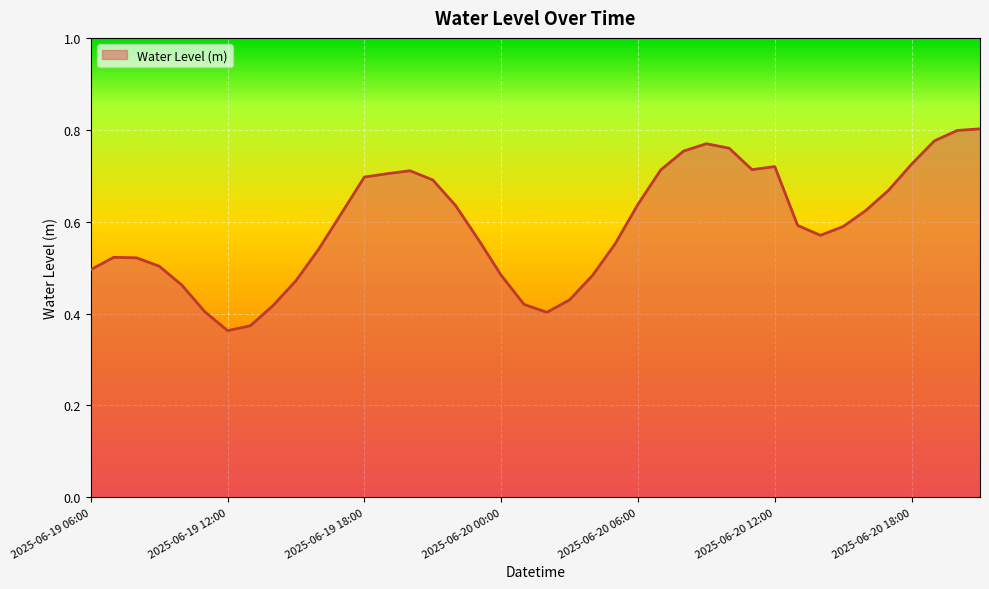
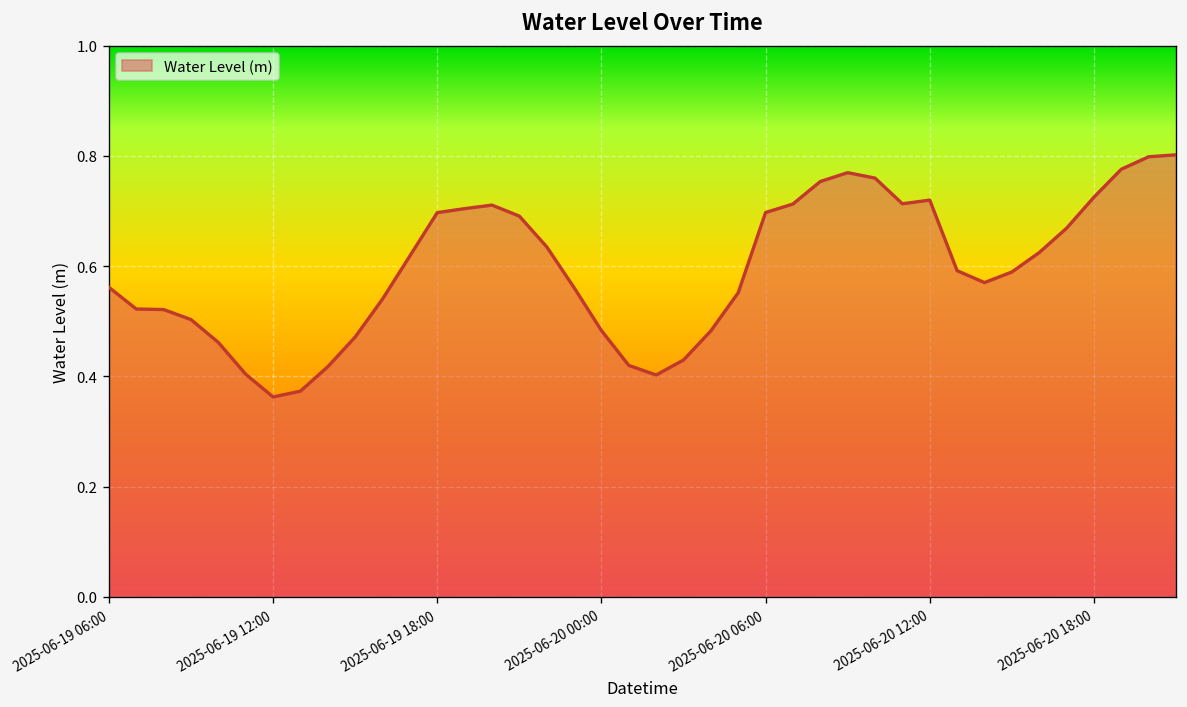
2025-06-19 06:00: 0.50 -> 0.56
2025-06-20 06:00: 0.64 -> 0.70
